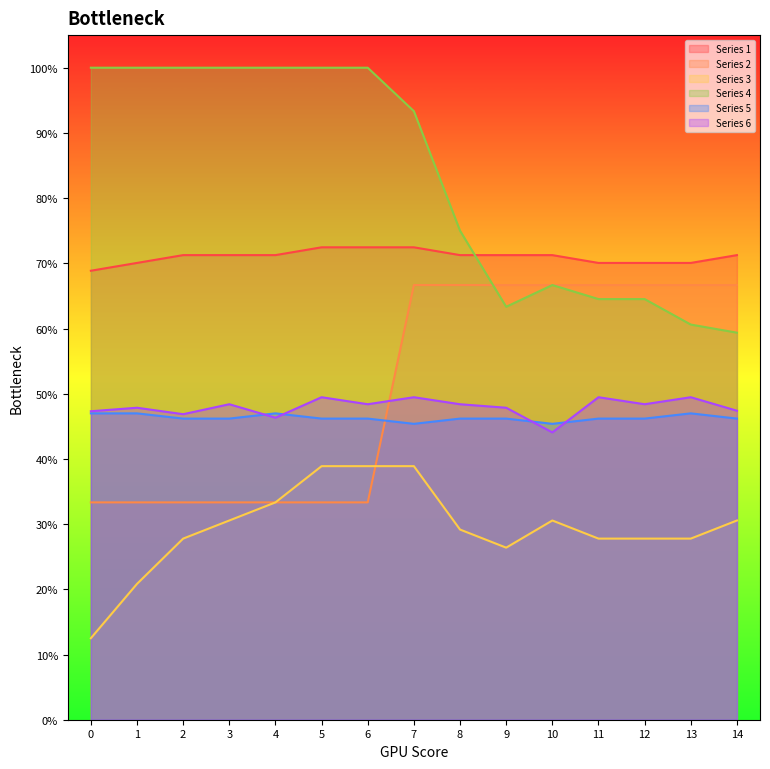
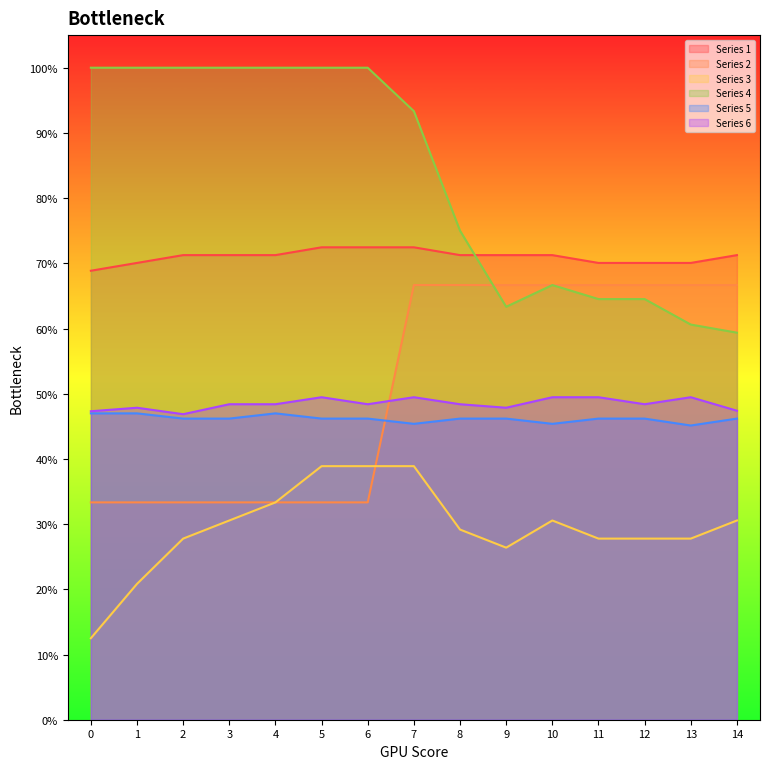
Series 6, 4: 46% -> 48%
Series 6, 10: 44% -> 49%
Series 5, 13: 47% -> 45%
